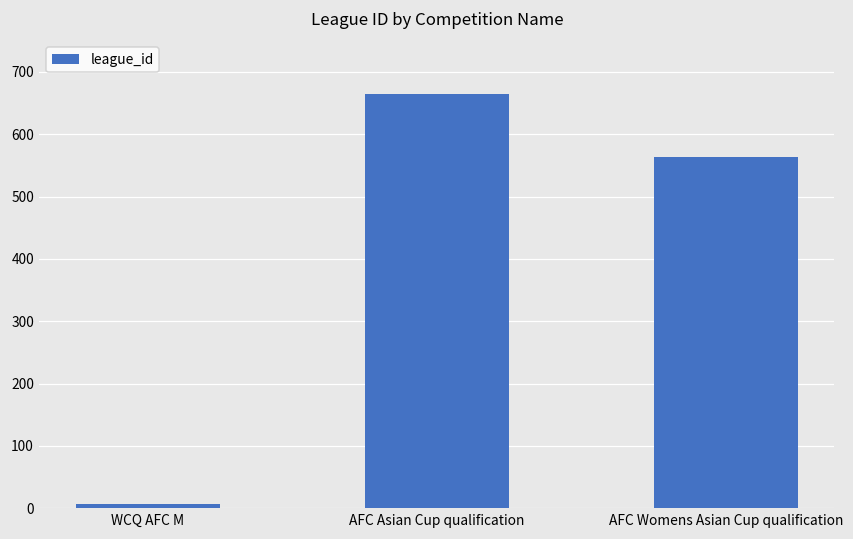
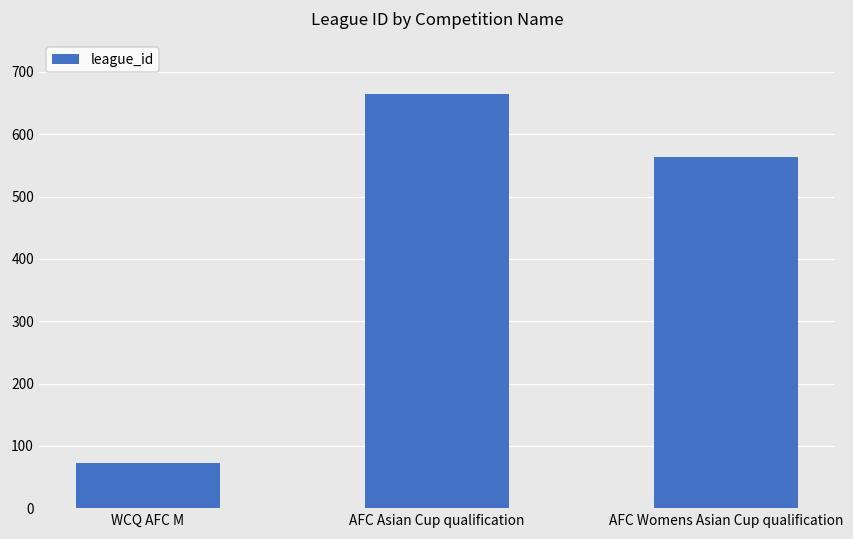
WCQ AFC M: 10 -> 70
